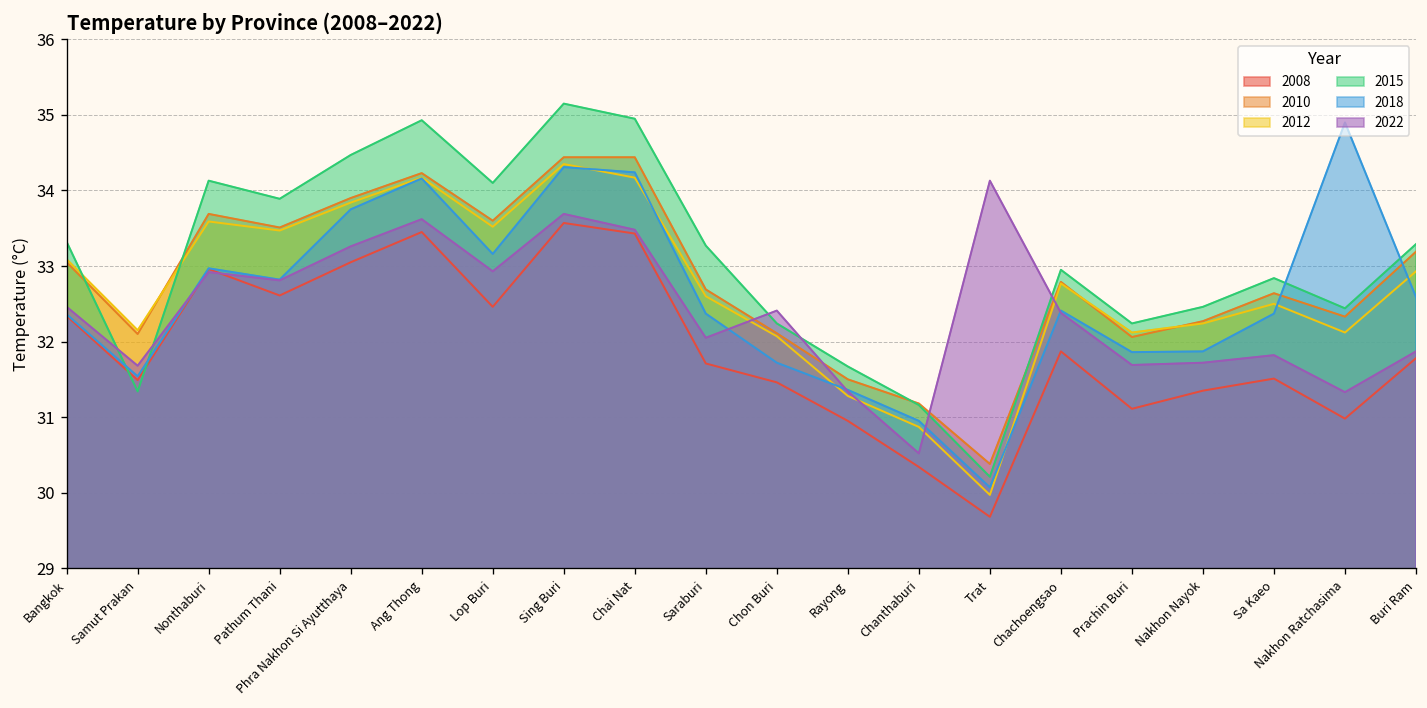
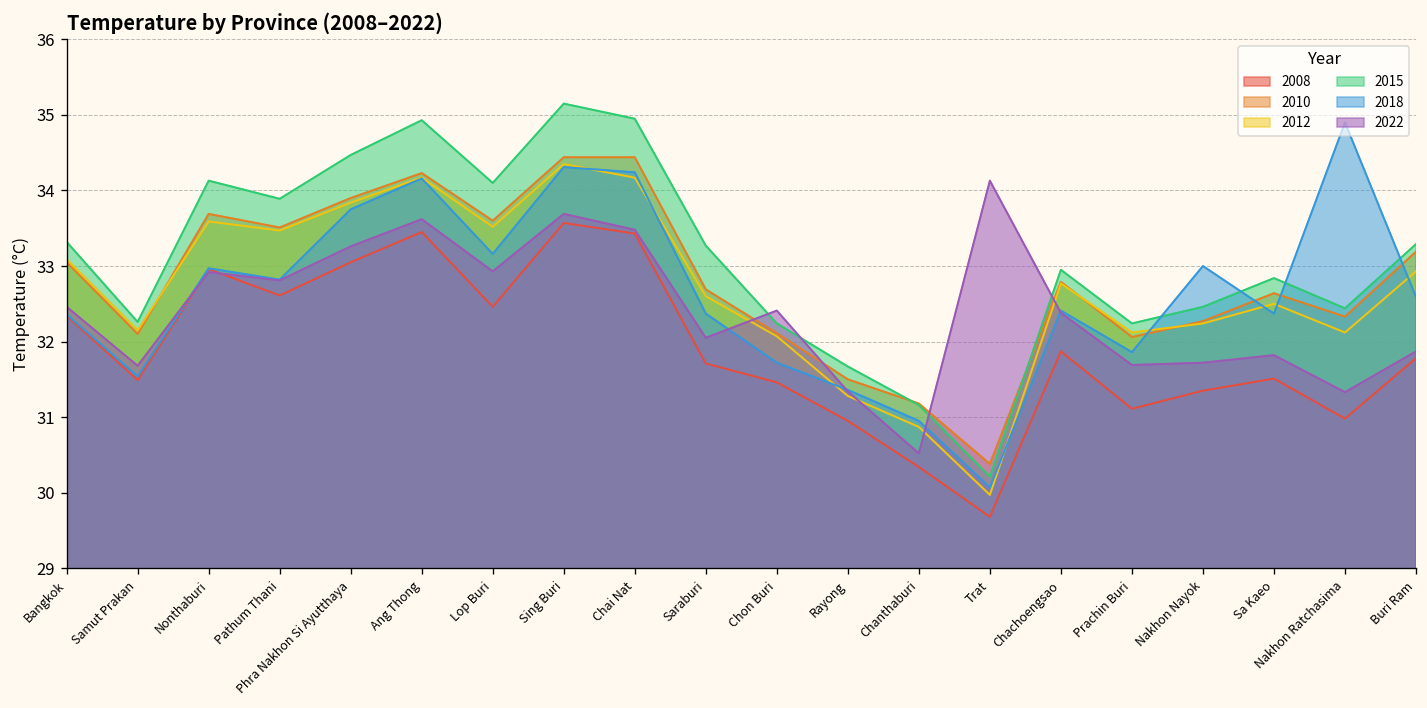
2015, Samut Prakan: 31.3 -> 32.3
2018, Nakhon Nayok: 31.9 -> 33.0
